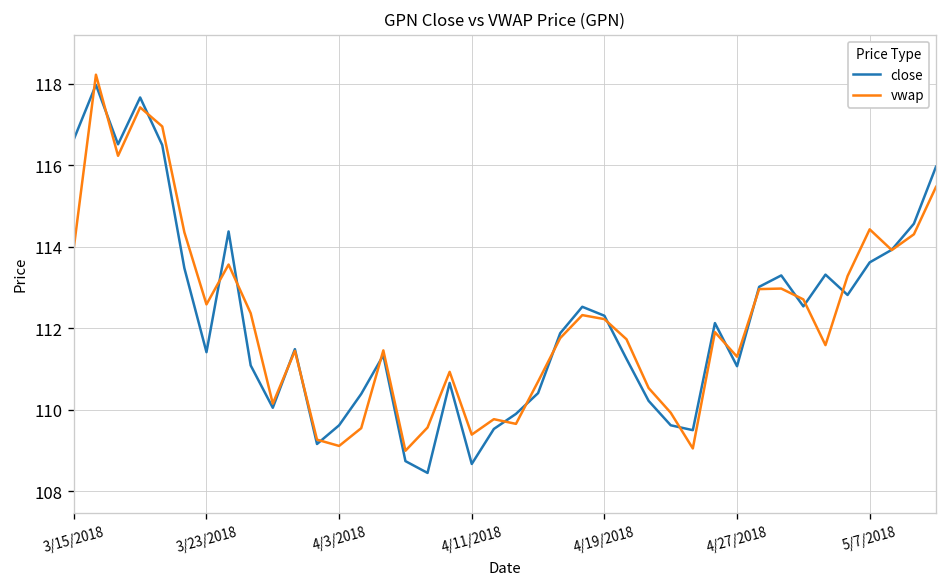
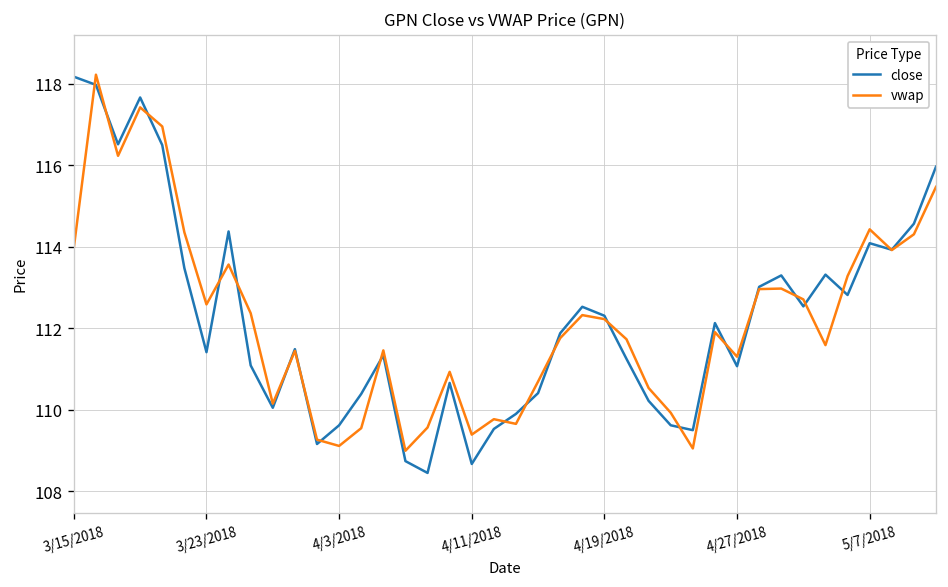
close, 3/15/2018: 116.6 -> 118.2
close, 5/7/2018: 113.6 -> 114.1
